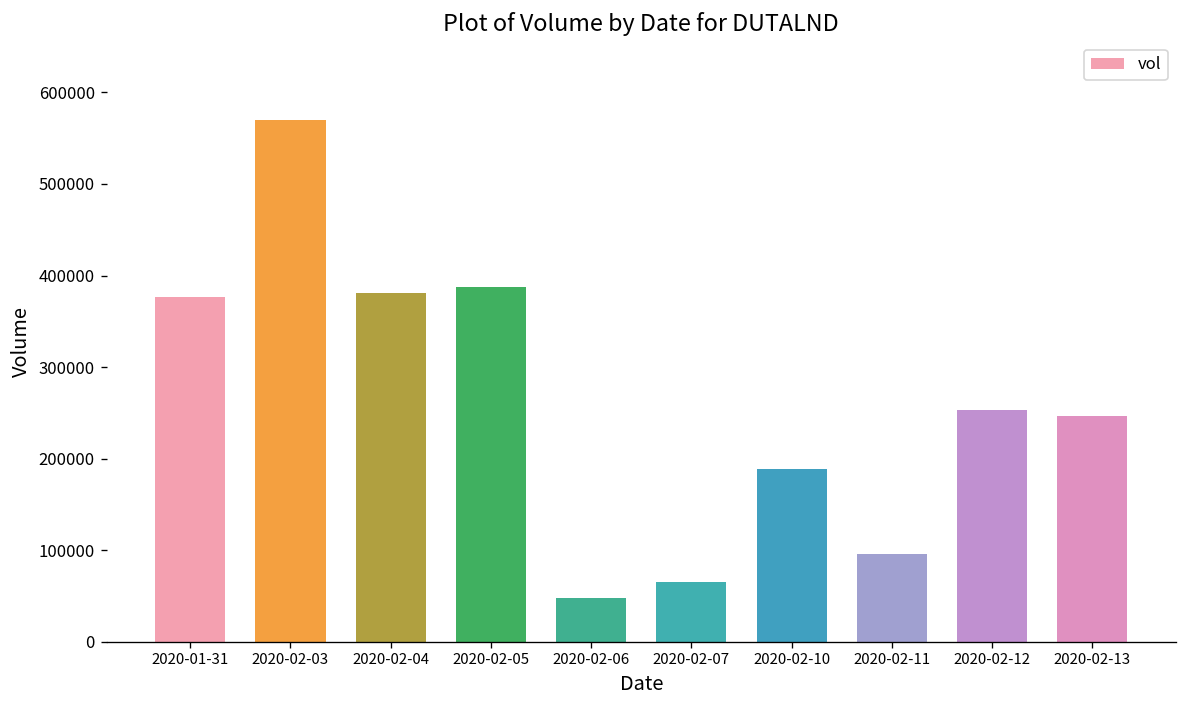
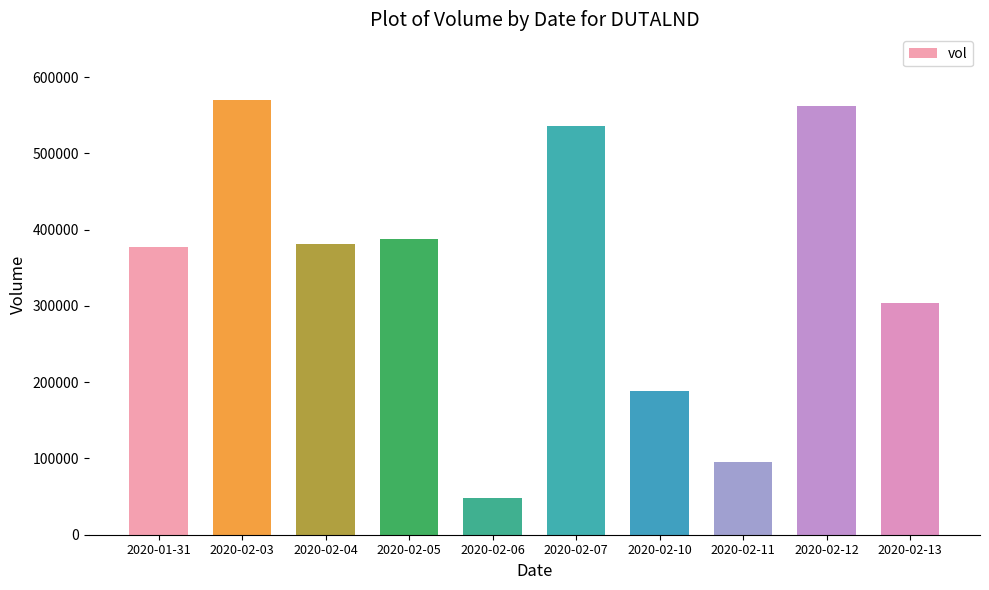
2020-02-07: 70000 -> 540000
2020-02-12: 250000 -> 560000
2020-02-13: 250000 -> 300000
